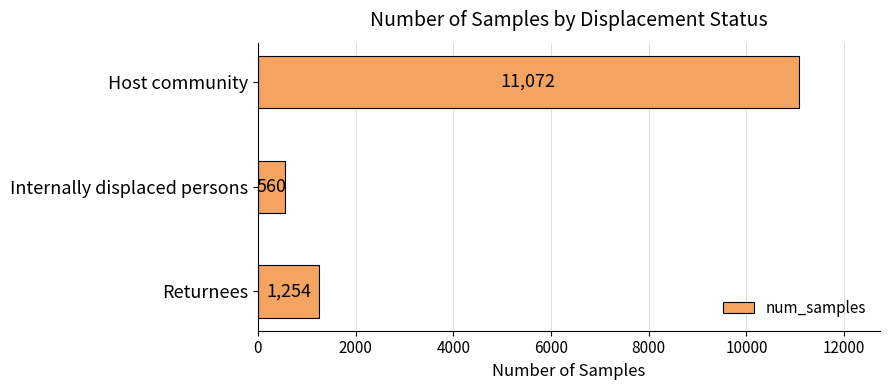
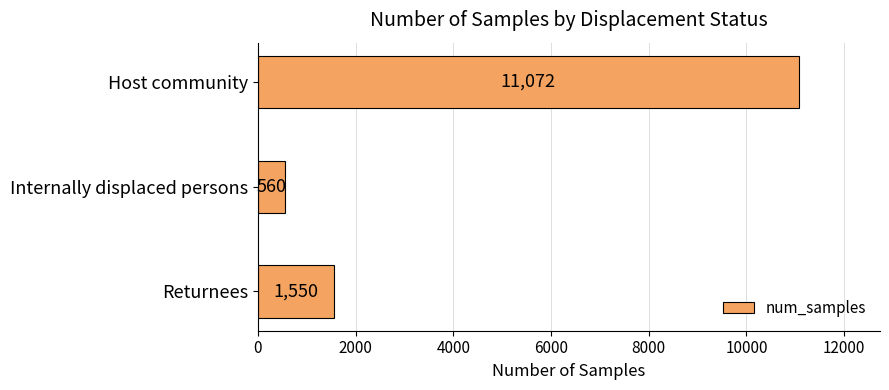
Returnees: 1,254 -> 1,550
